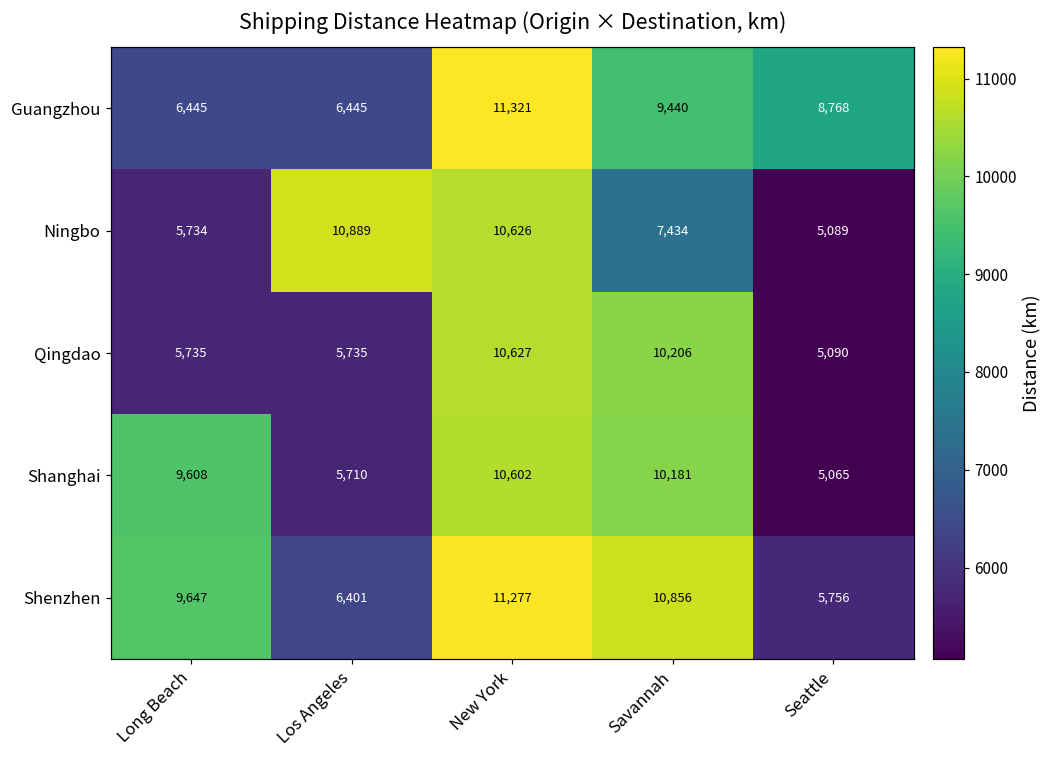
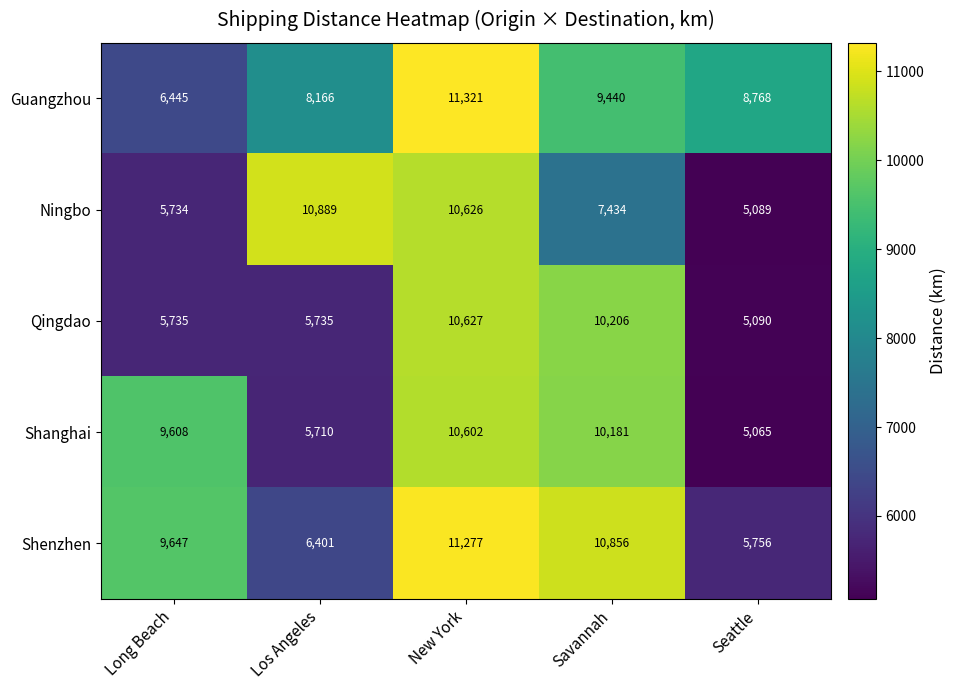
Guangzhou, Los Angeles: 6,445 -> 8,166
